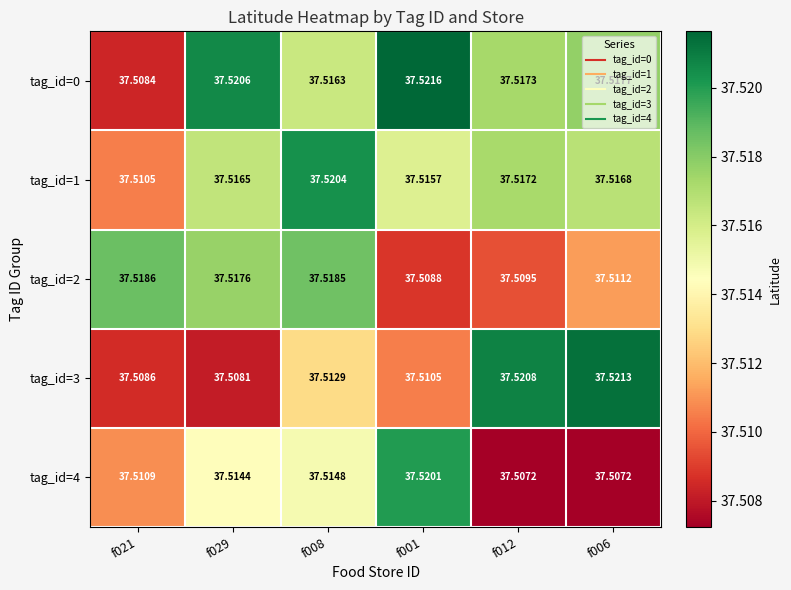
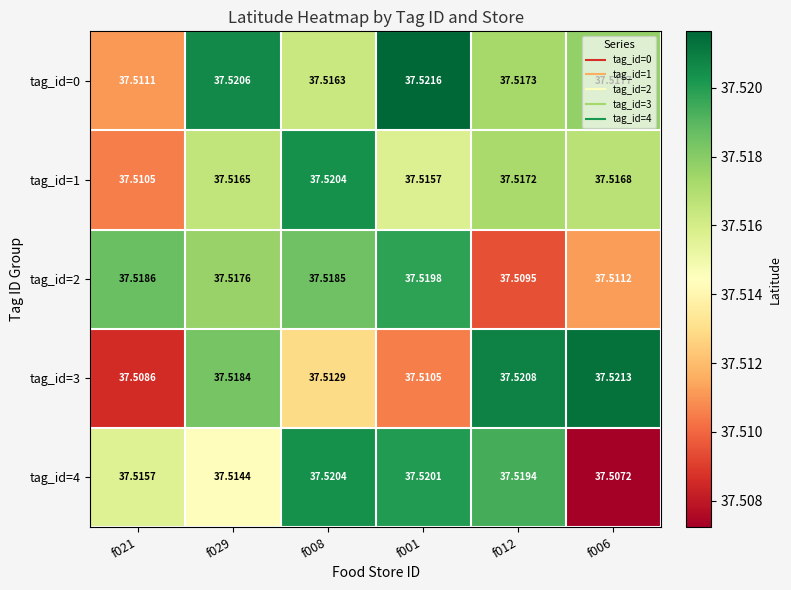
tag_id=0, f021: 37.5084 -> 37.5111
tag_id=2, f001: 37.5088 -> 37.5198
tag_id=3, f029: 37.5081 -> 37.5184
tag_id=4, f021: 37.5109 -> 37.5157
tag_id=4, f008: 37.5148 -> 37.5204
tag_id=4, f012: 37.5072 -> 37.5194
